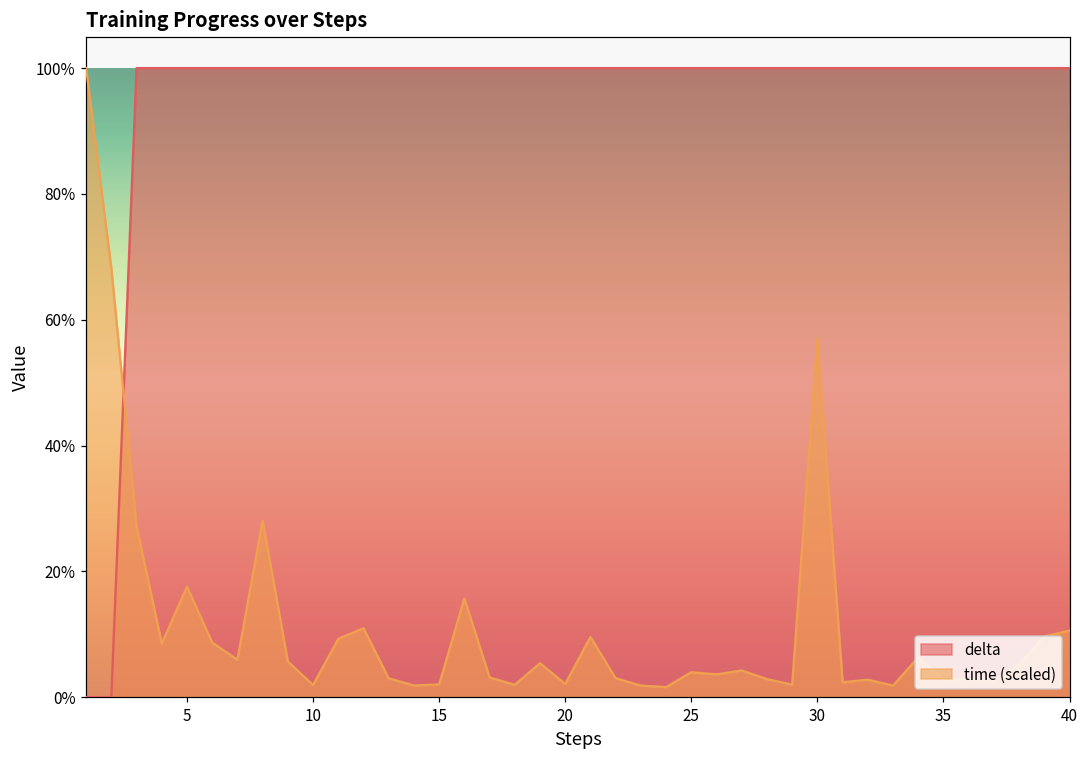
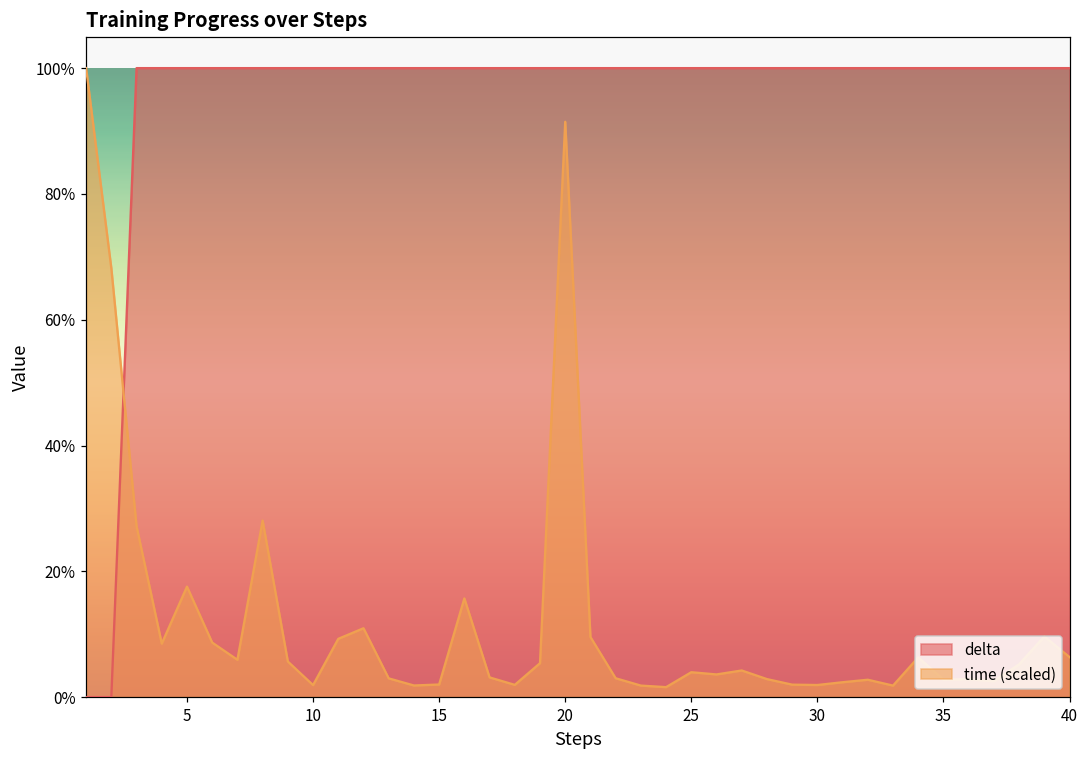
time (scaled), 20: 2% -> 91%
time (scaled), 30: 57% -> 2%
time (scaled), 40: 11% -> 6%
